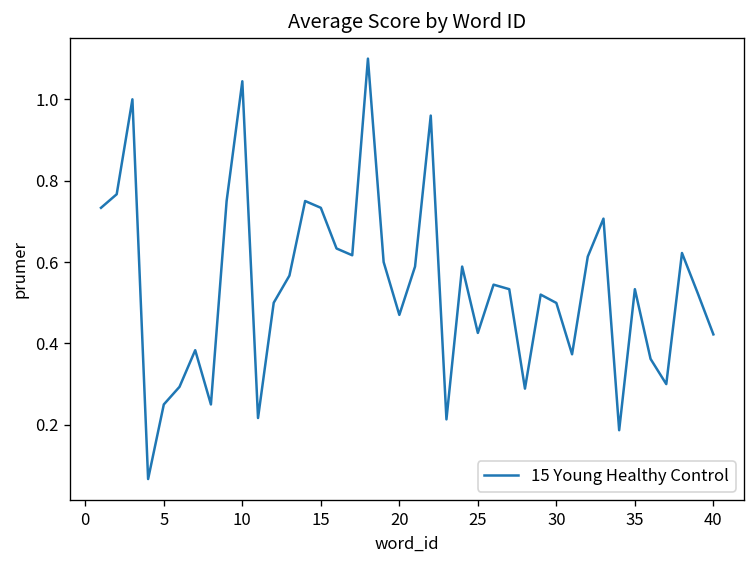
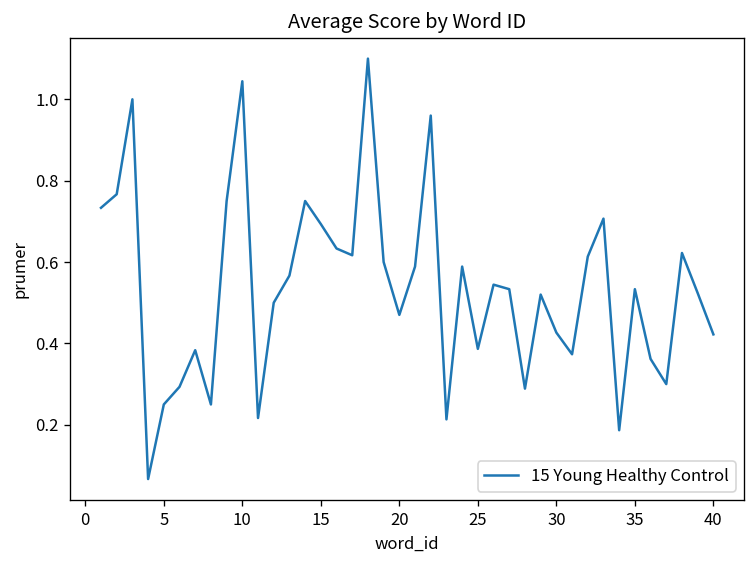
15: 0.73 -> 0.69
25: 0.43 -> 0.39
30: 0.50 -> 0.43
